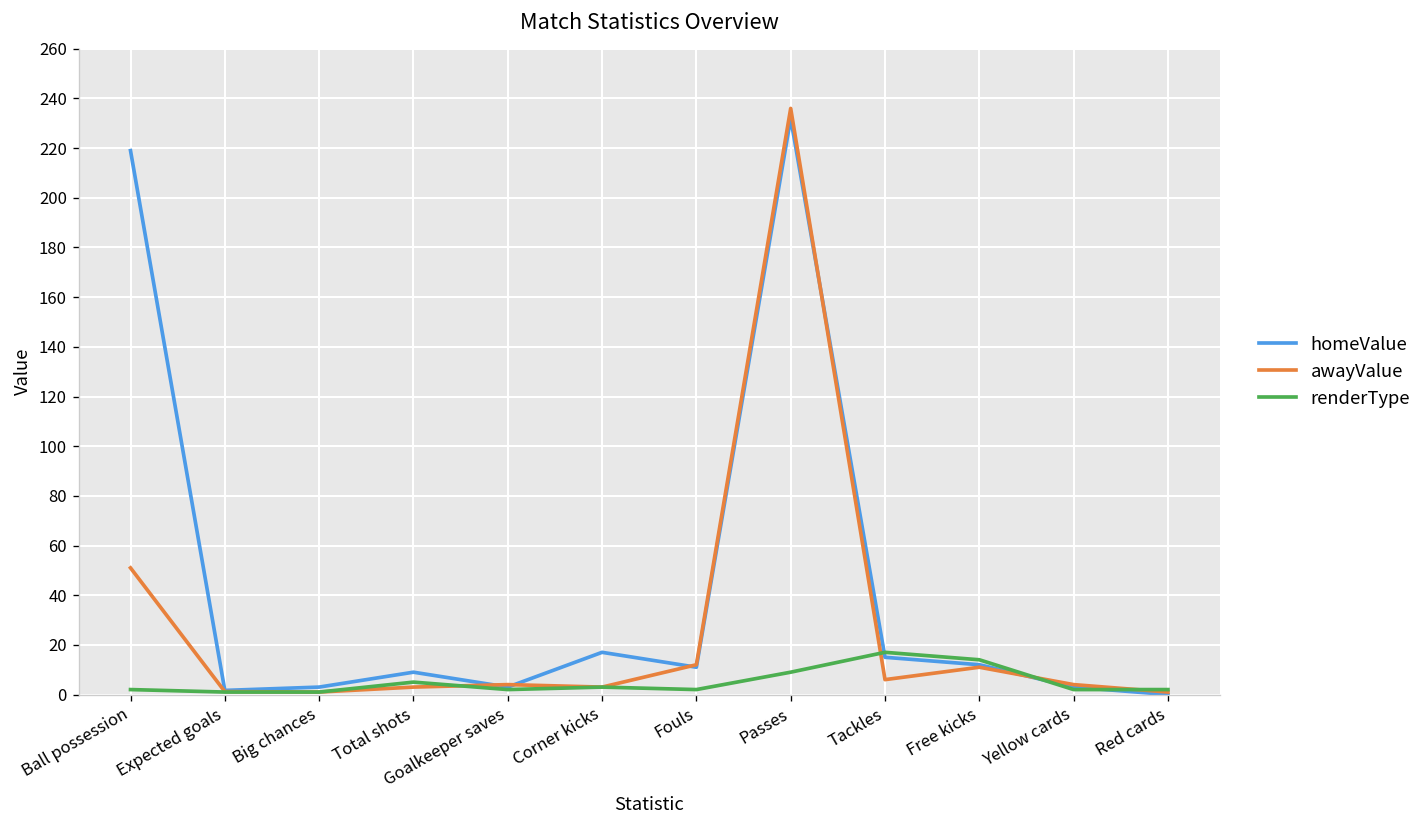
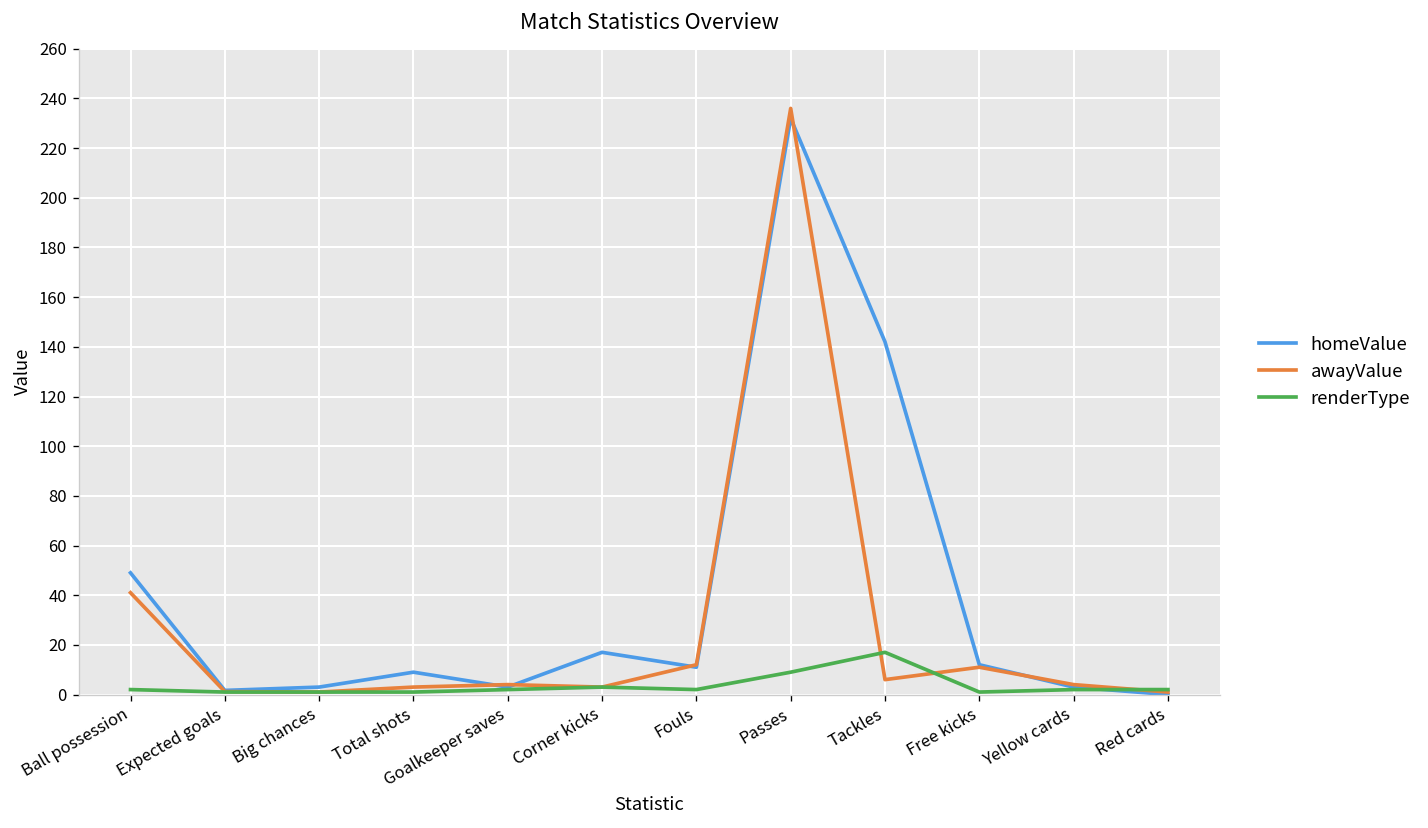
homeValue, Ball possession: 219 -> 49
awayValue, Ball possession: 51 -> 41
renderType, Total shots: 5 -> 1
homeValue, Tackles: 15 -> 142
renderType, Free kicks: 14 -> 1
